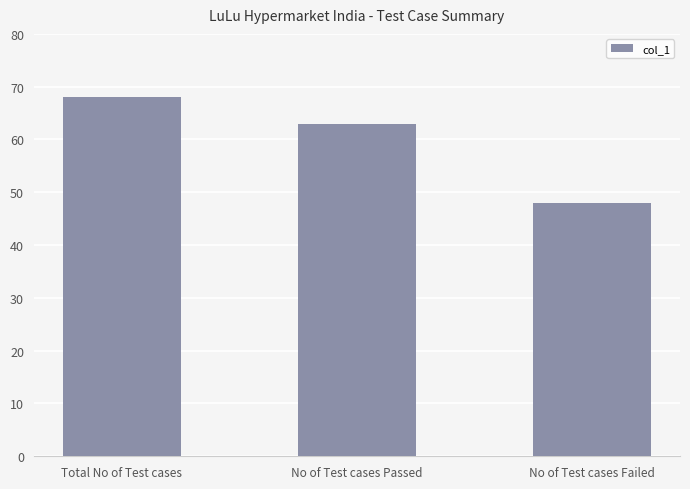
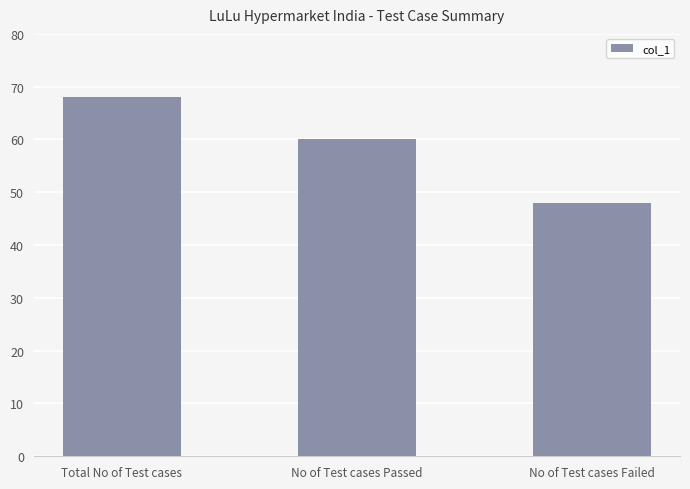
No of Test cases Passed: 63 -> 60
